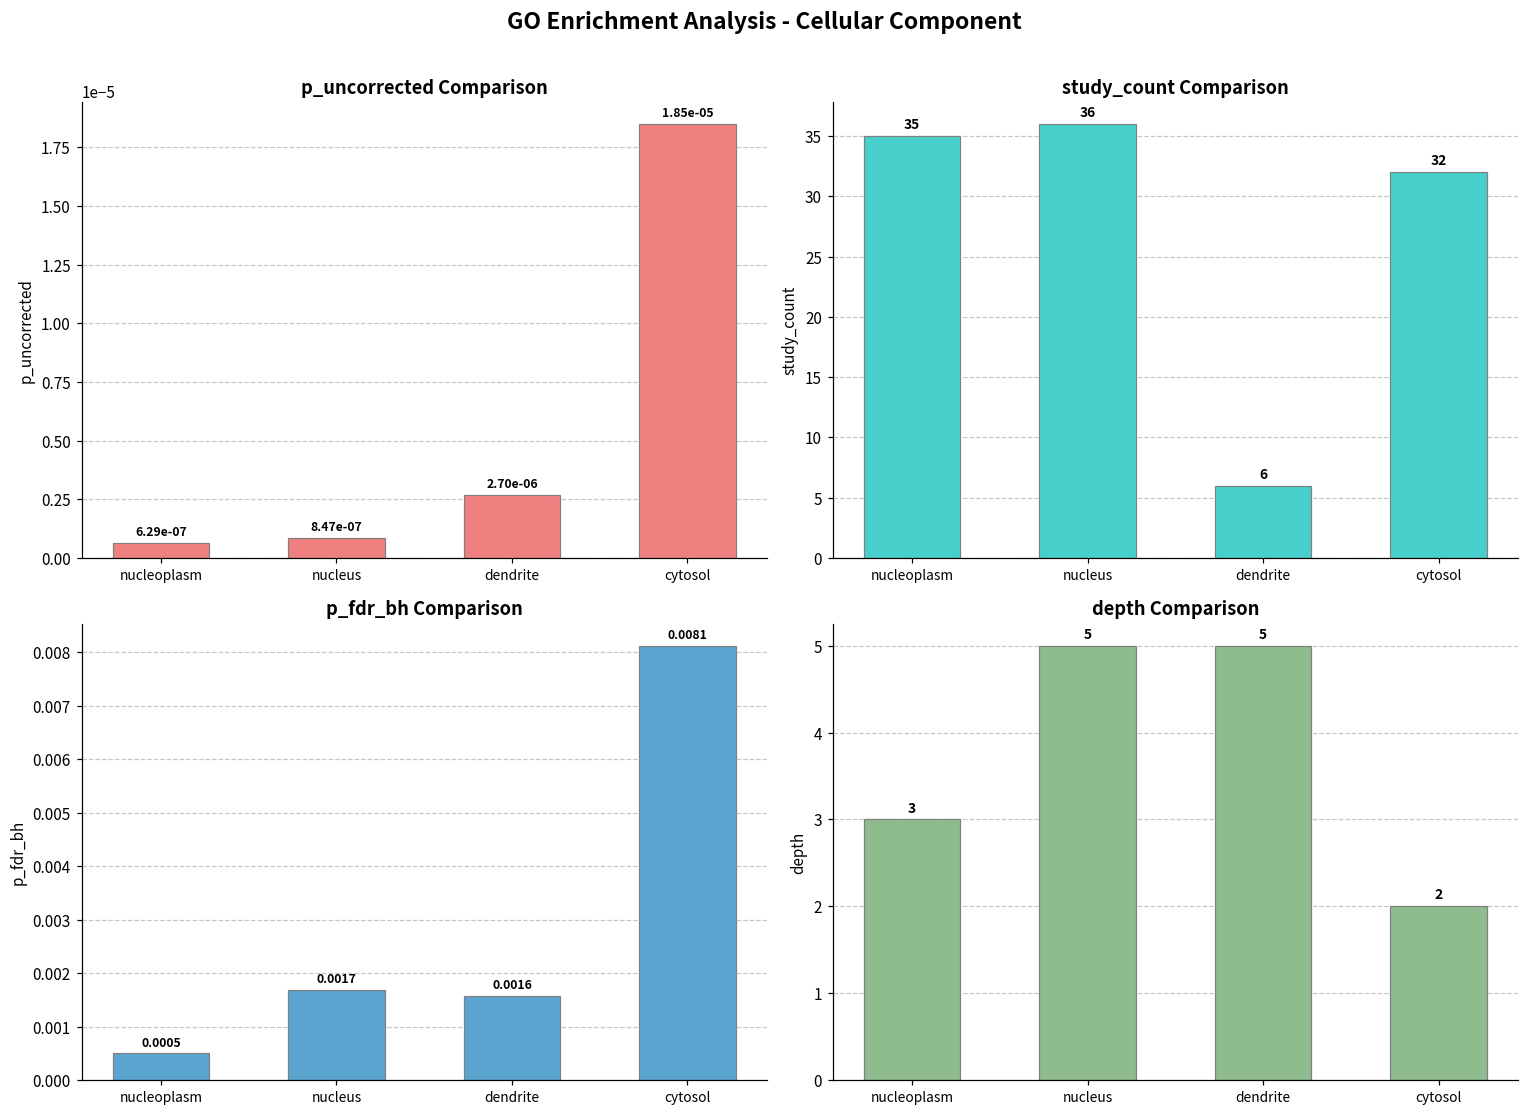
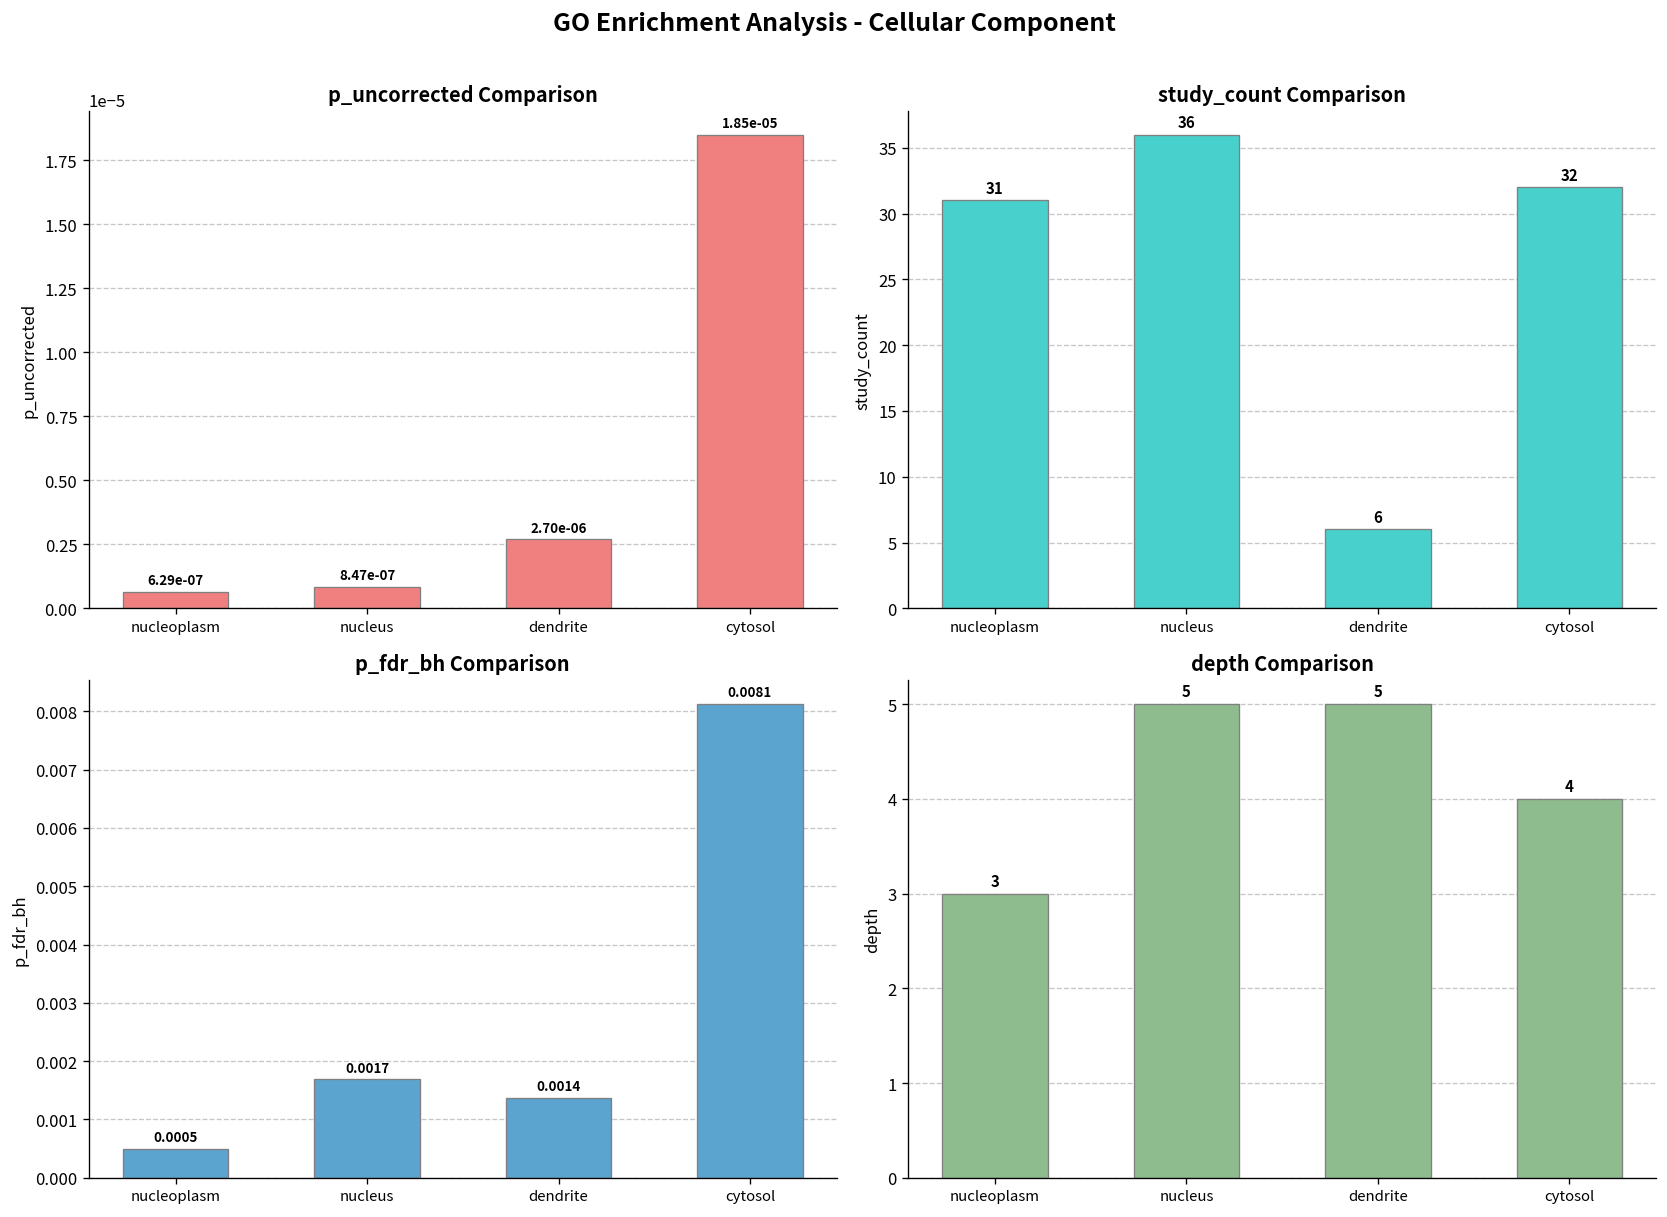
study_count Comparison, nucleoplasm: 35 -> 31
p_fdr_bh Comparison, dendrite: 0.0016 -> 0.0014
depth Comparison, cytosol: 2 -> 4
